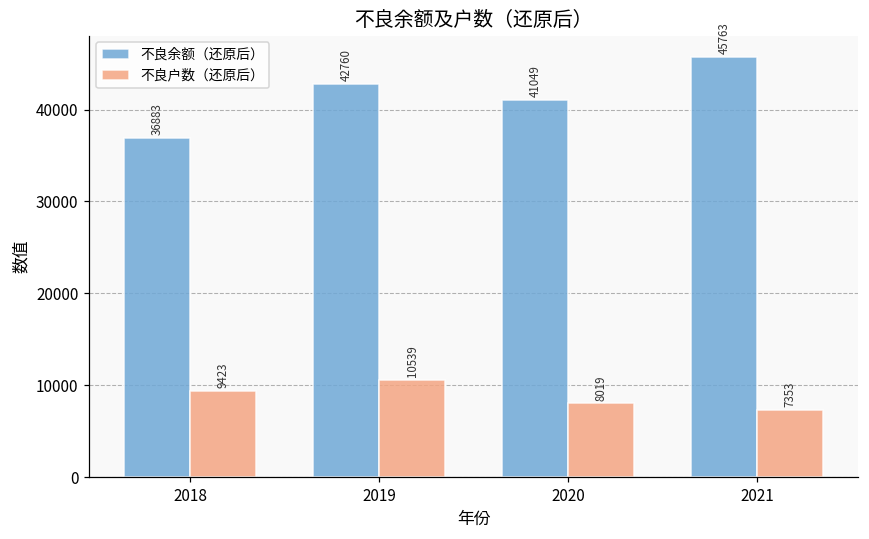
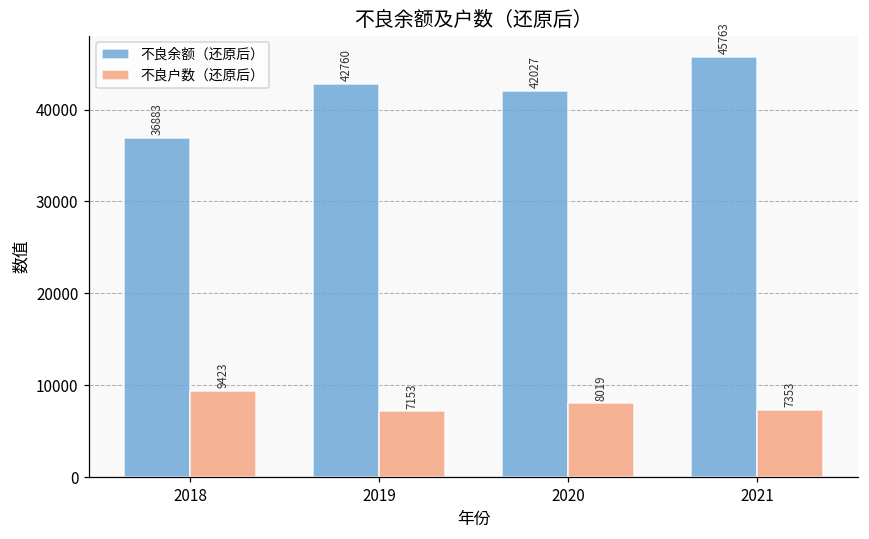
不良户数（还原后）, 2019: 10539 -> 7153
不良余额（还原后）, 2020: 41049 -> 42027
